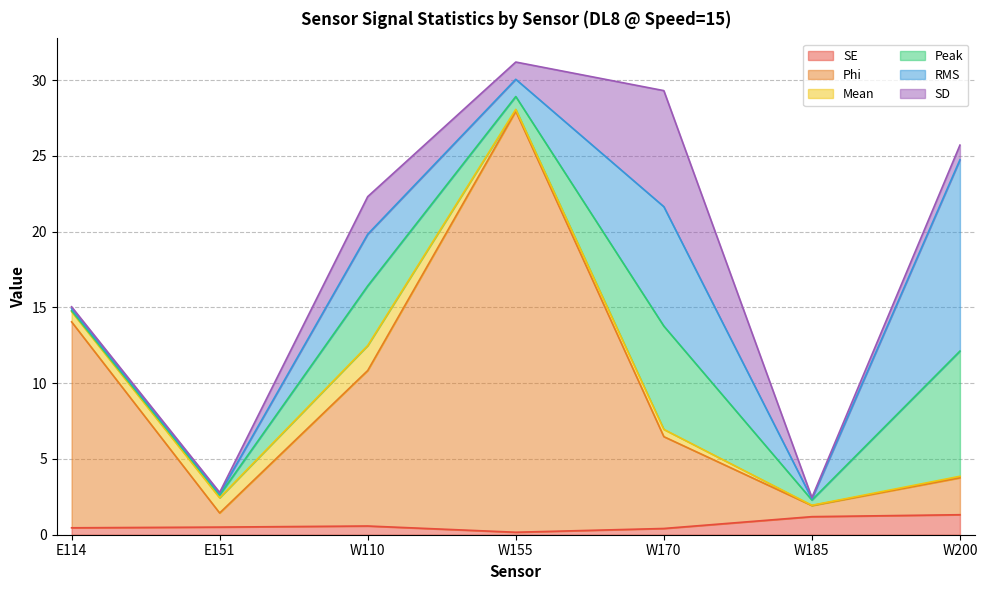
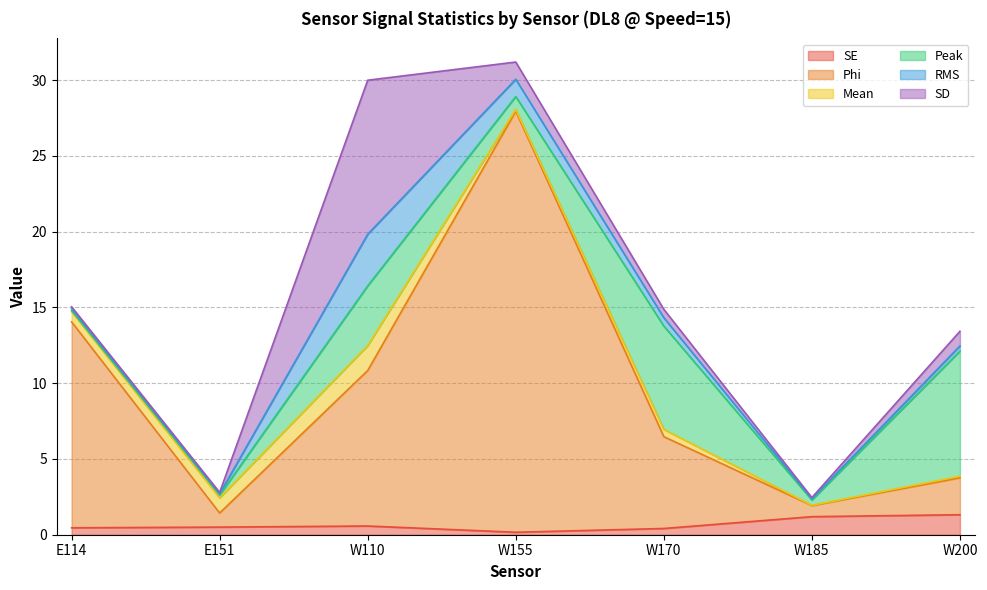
SD, W110: 2.5 -> 10.2
RMS, W170: 7.9 -> 0.6
SD, W170: 7.7 -> 0.6
RMS, W200: 12.6 -> 0.3
